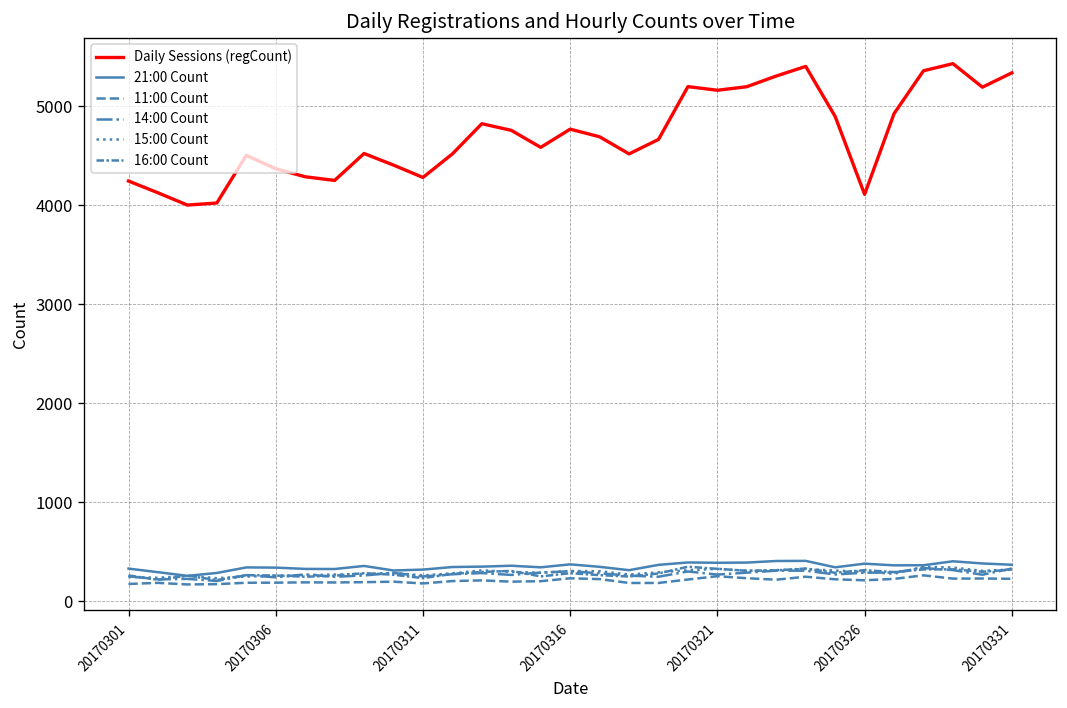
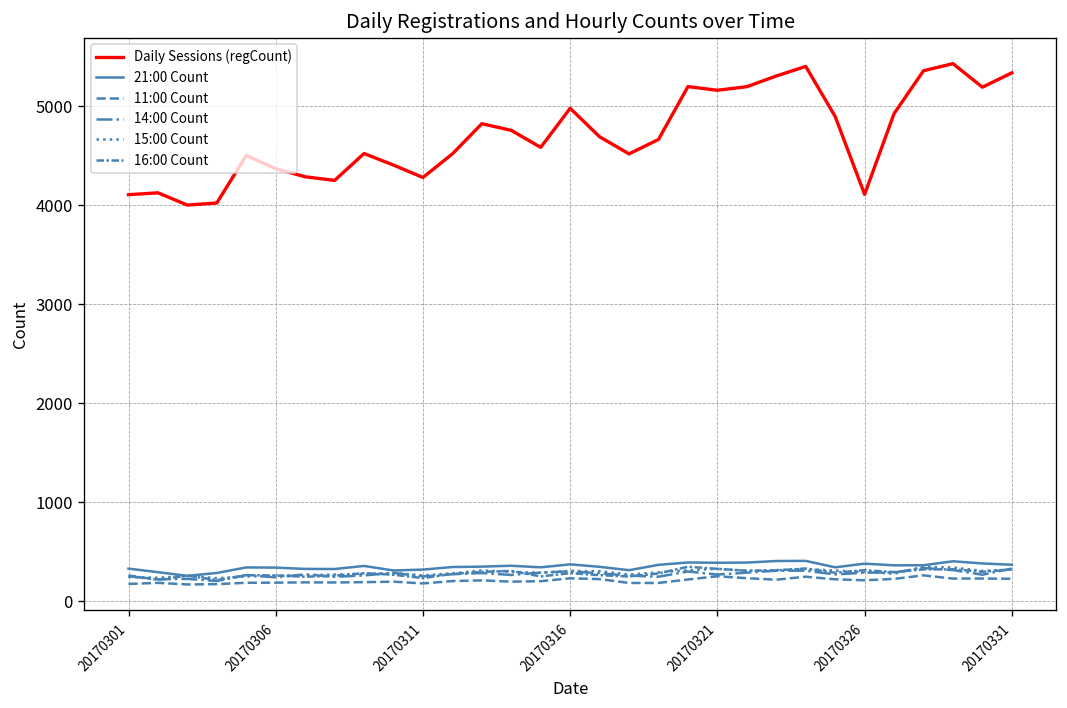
Daily Sessions (regCount), 20170301: 4200 -> 4100
Daily Sessions (regCount), 20170316: 4800 -> 5000
